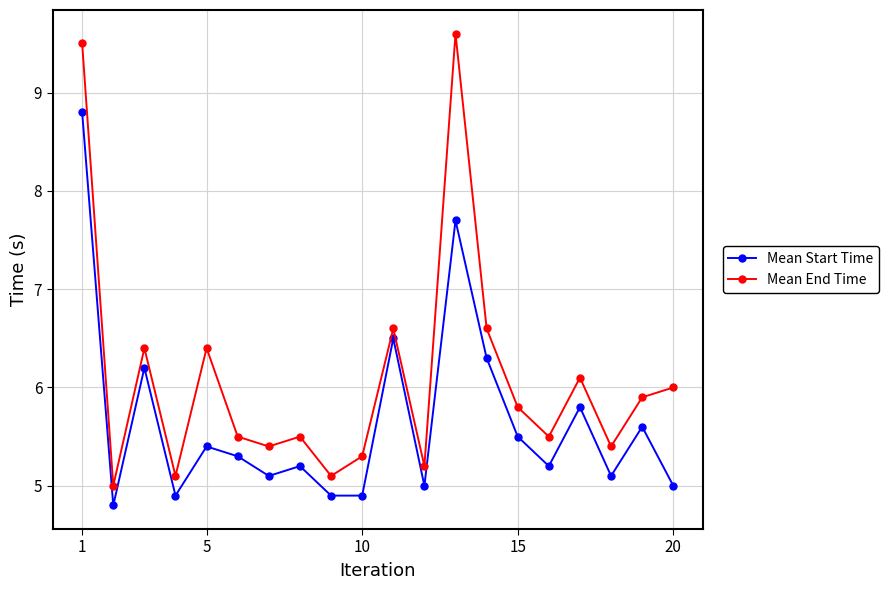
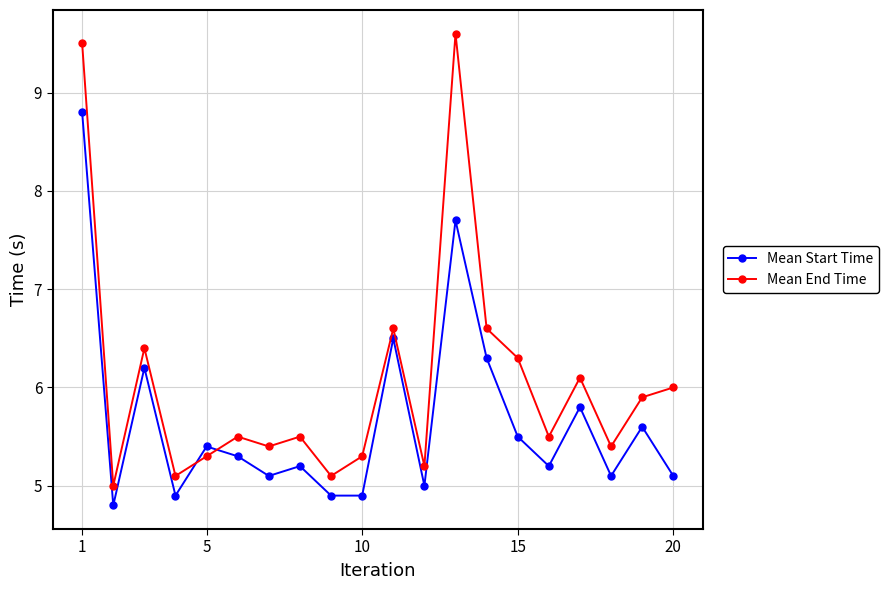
Mean End Time, 5: 6.4 -> 5.3
Mean End Time, 15: 5.8 -> 6.3
Mean Start Time, 20: 5.0 -> 5.1
